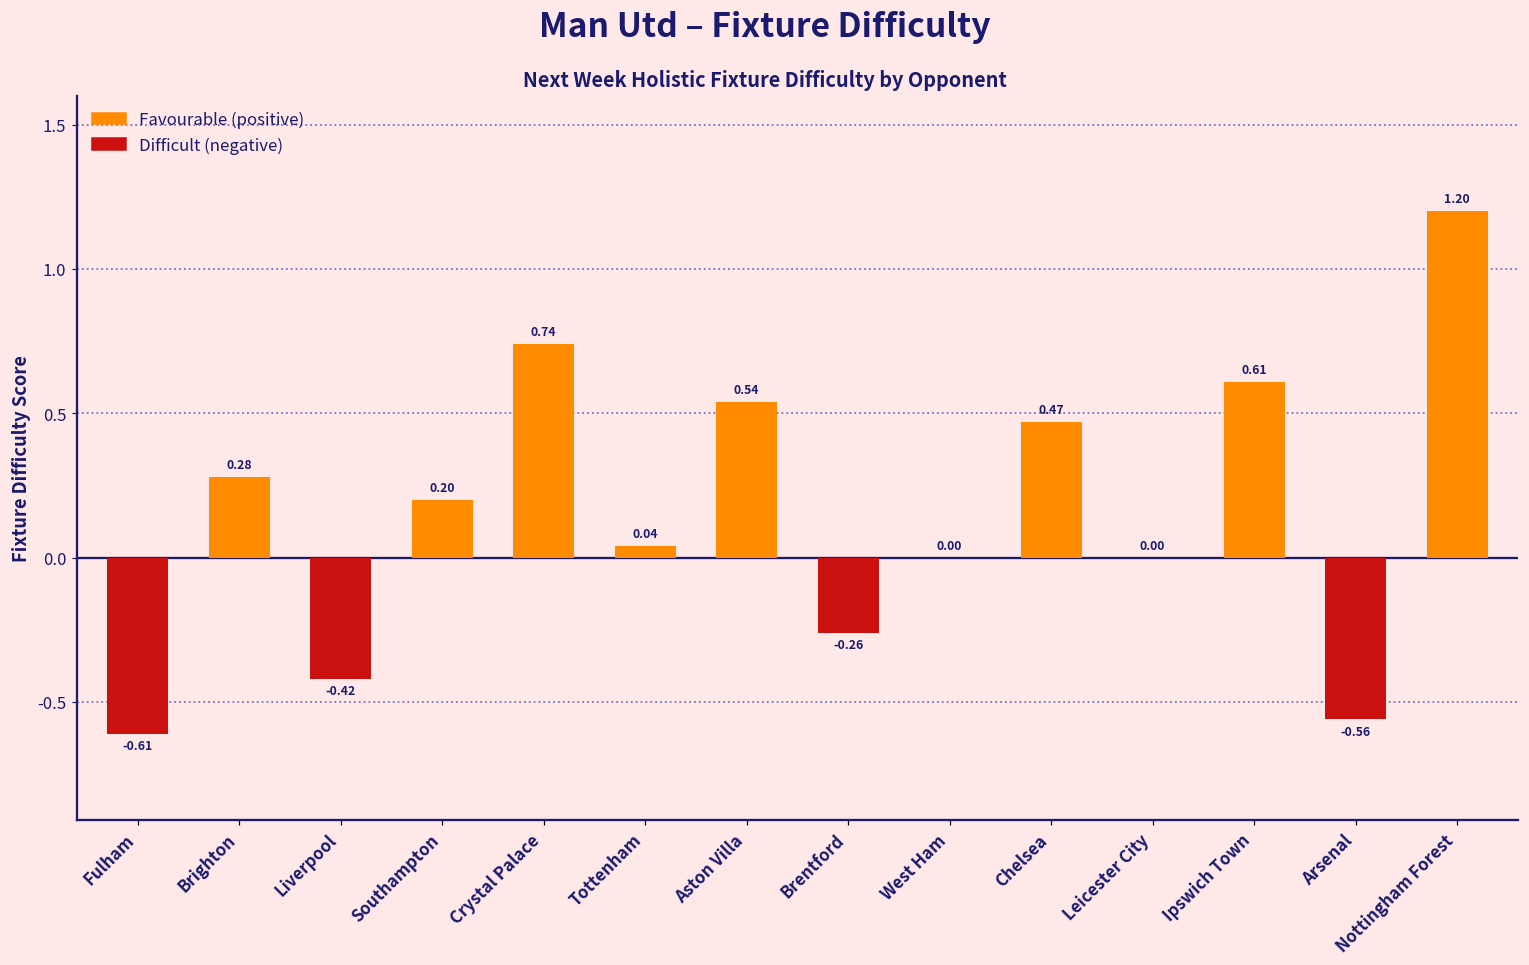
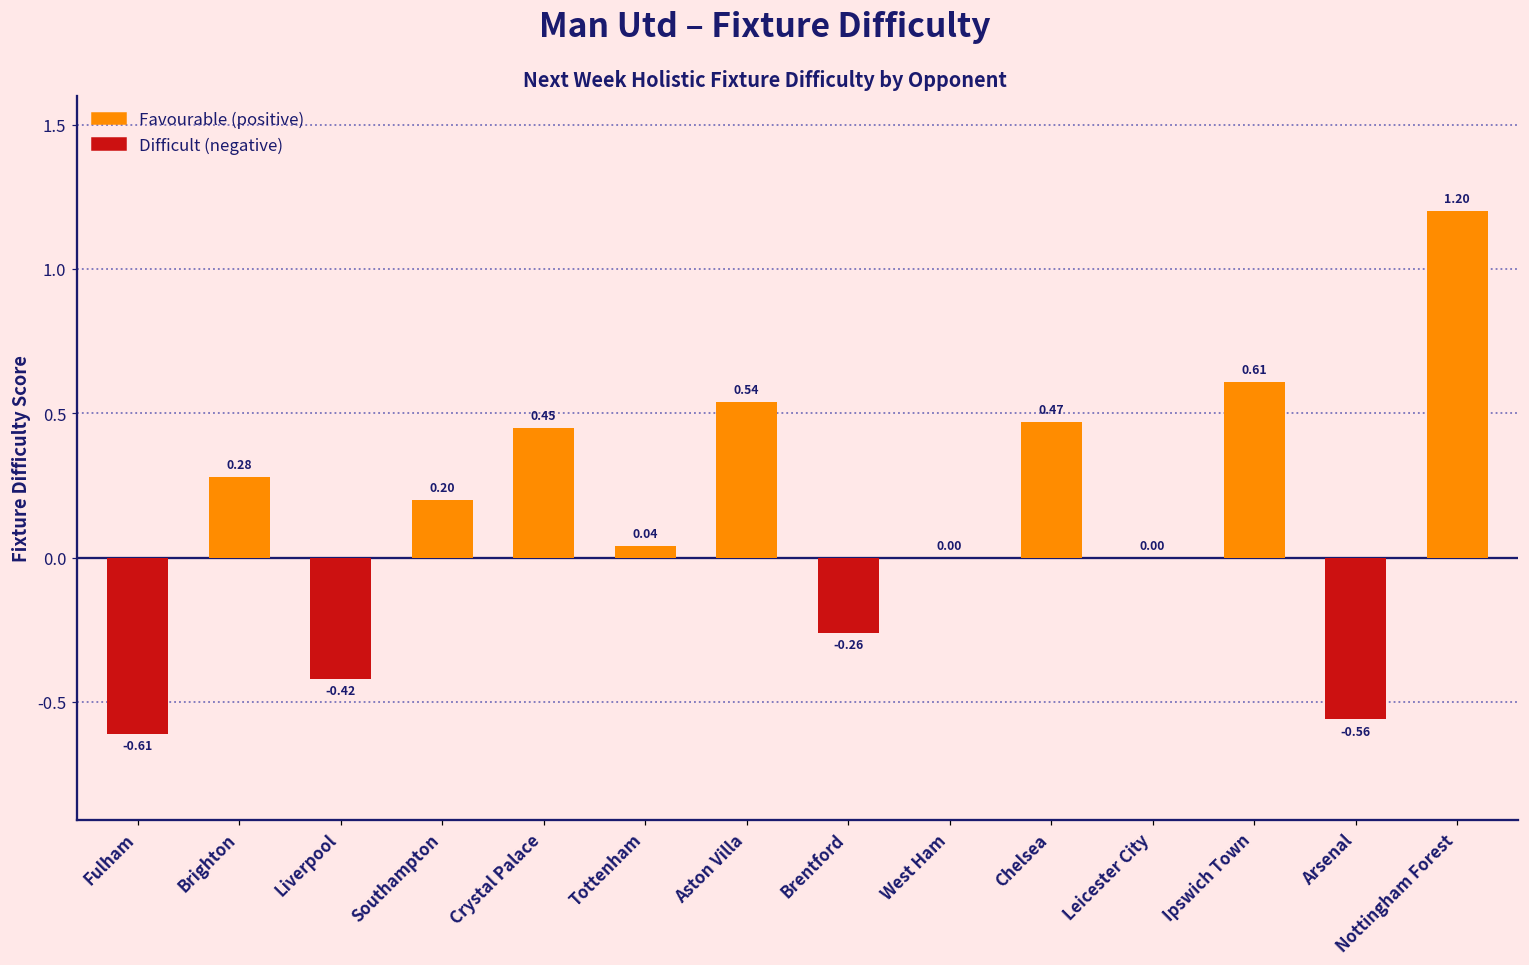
Crystal Palace: 0.74 -> 0.45
